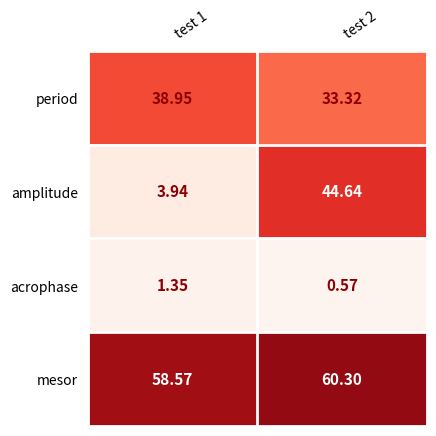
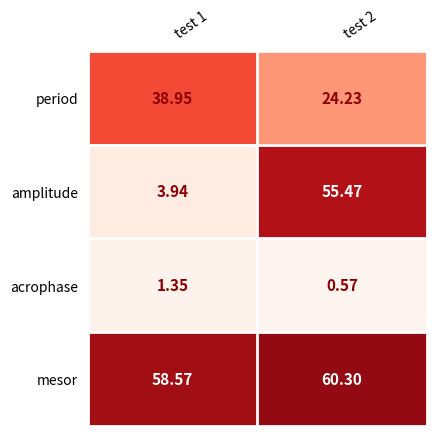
period, test 2: 33.32 -> 24.23
amplitude, test 2: 44.64 -> 55.47
